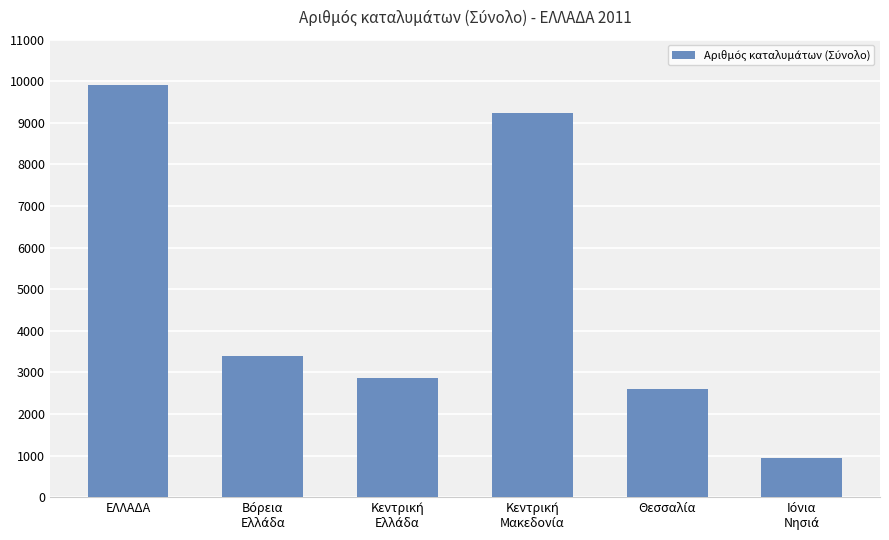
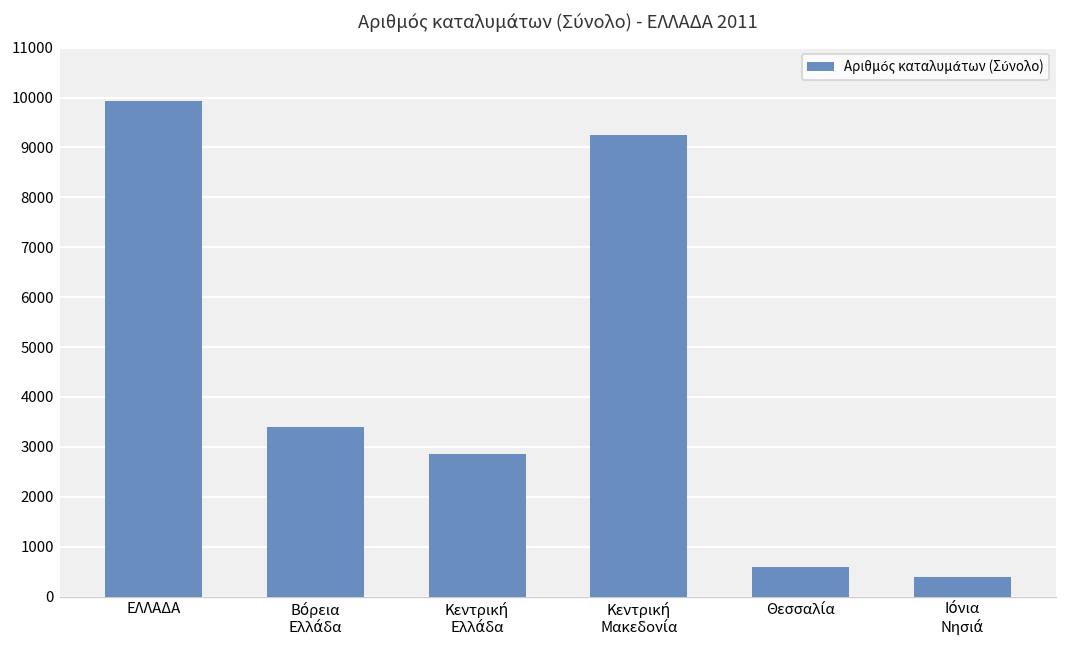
Θεσσαλία: 2600 -> 600
Ιόνια Νησιά: 900 -> 400
